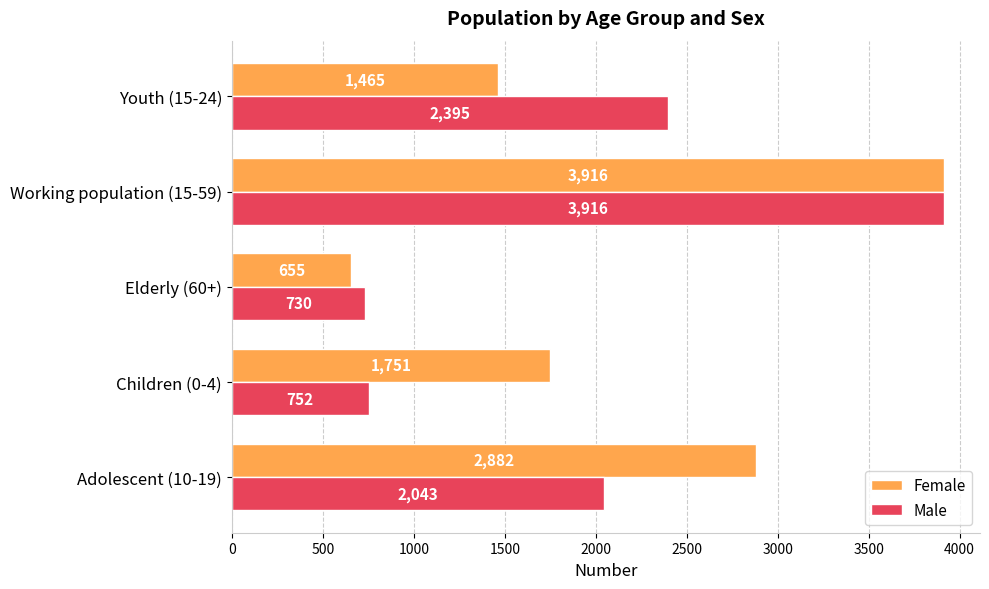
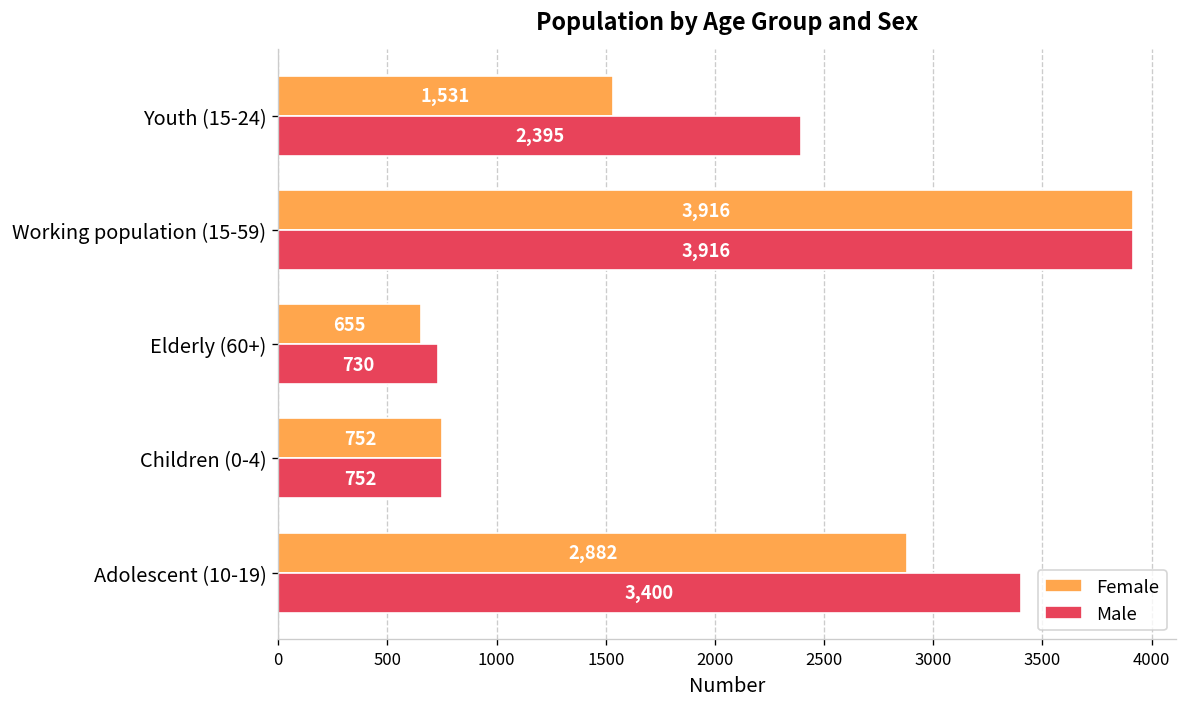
Female, Youth (15-24): 1,465 -> 1,531
Female, Children (0-4): 1,751 -> 752
Male, Adolescent (10-19): 2,043 -> 3,400
